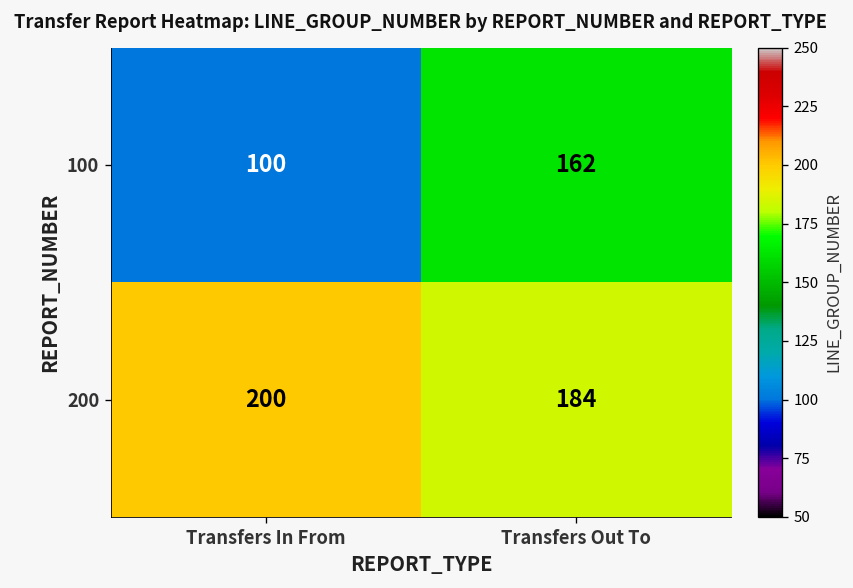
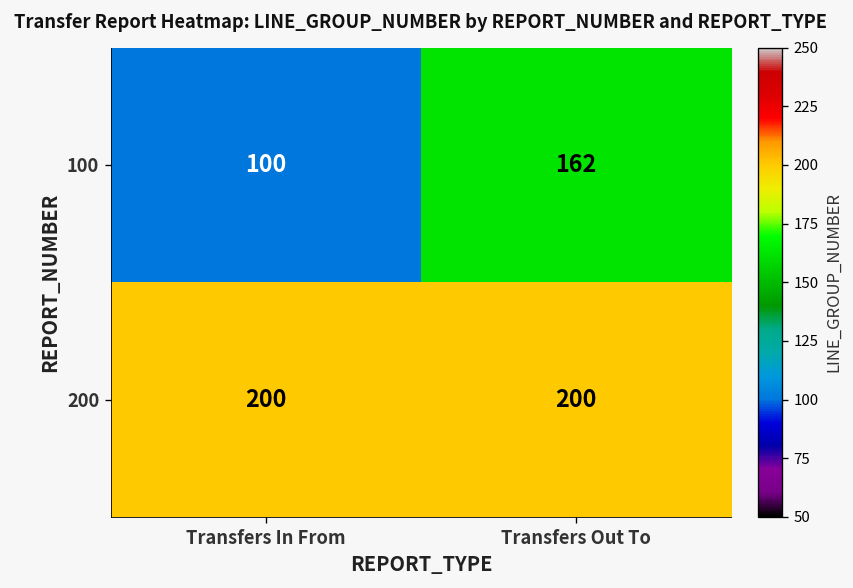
200, Transfers Out To: 184 -> 200
